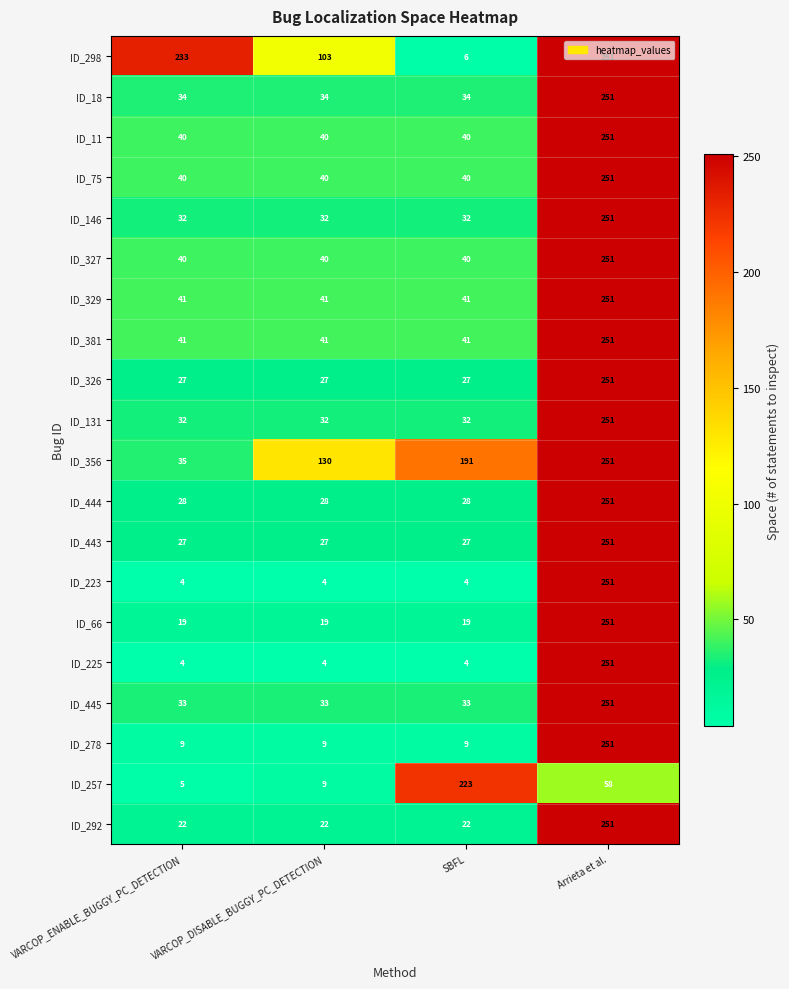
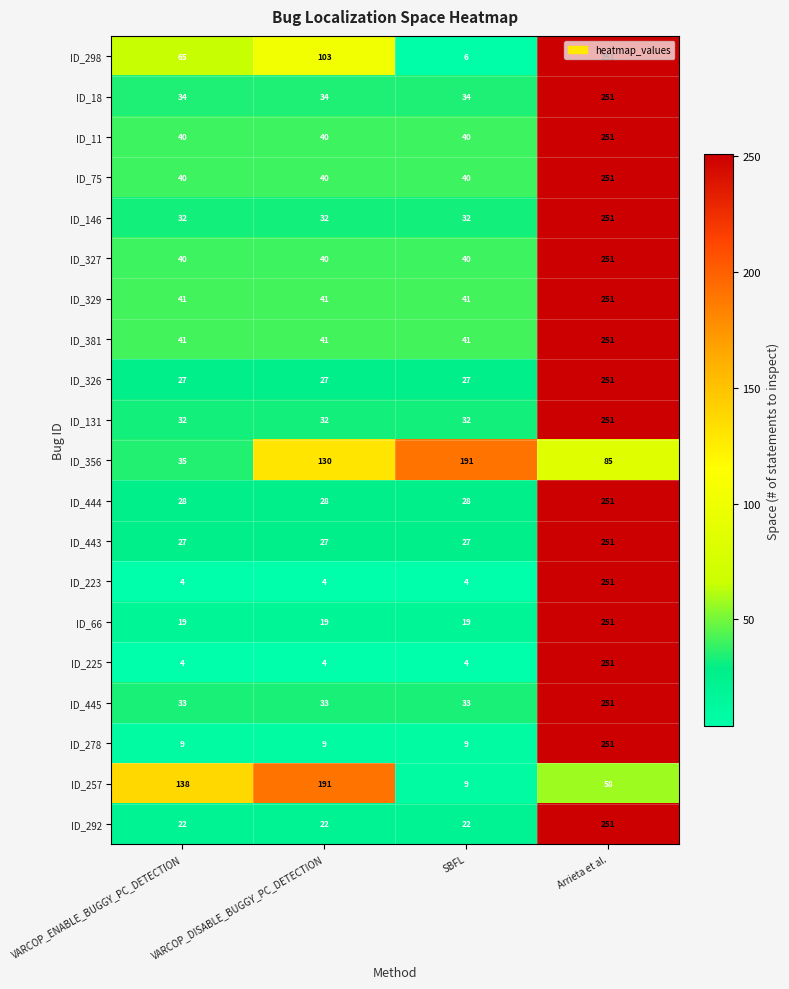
ID_298, VARCOP_ENABLE_BUGGY_PC_DETECTION: 233 -> 65
ID_356, Arrieta et al.: 251 -> 85
ID_257, VARCOP_ENABLE_BUGGY_PC_DETECTION: 5 -> 138
ID_257, VARCOP_DISABLE_BUGGY_PC_DETECTION: 9 -> 191
ID_257, SBFL: 223 -> 9
